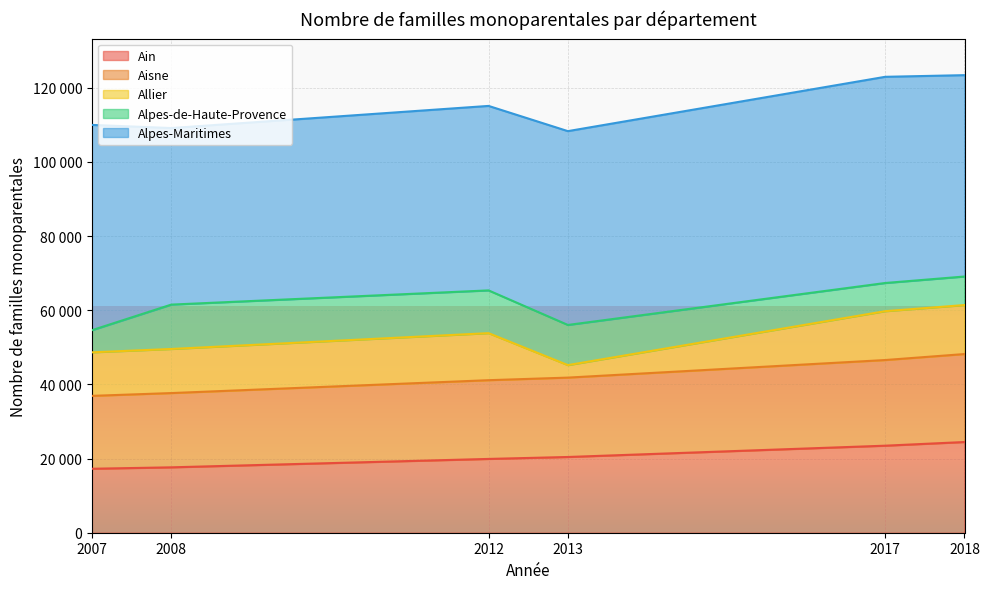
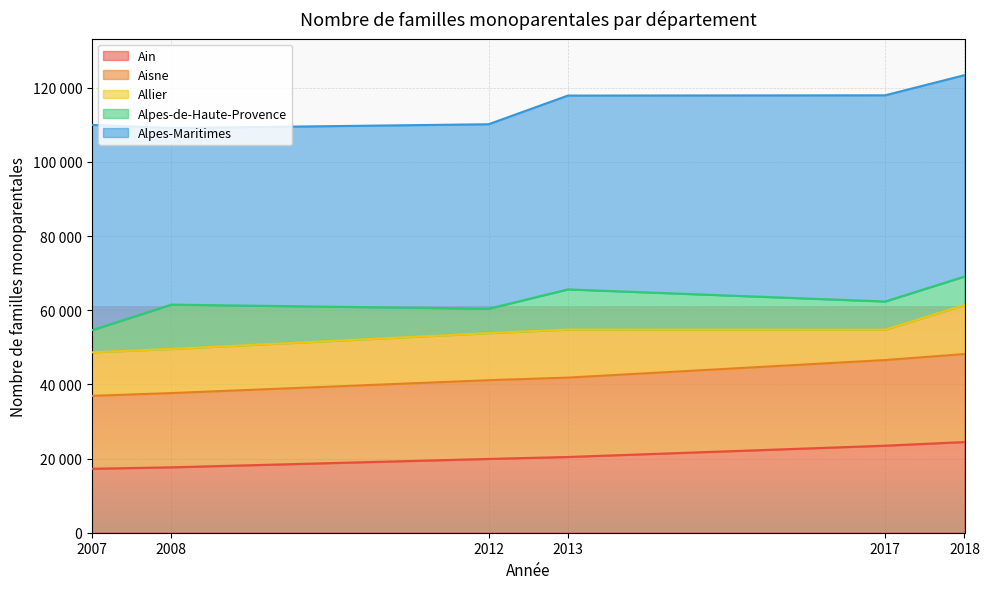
Alpes-de-Haute-Provence, 2012: 12000 -> 7000
Allier, 2013: 3000 -> 13000
Allier, 2017: 13000 -> 8000
